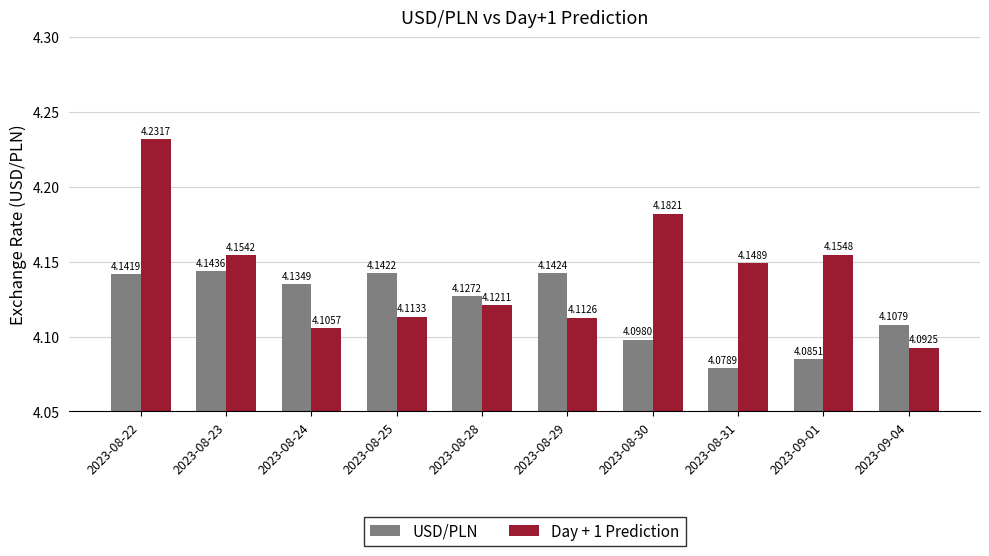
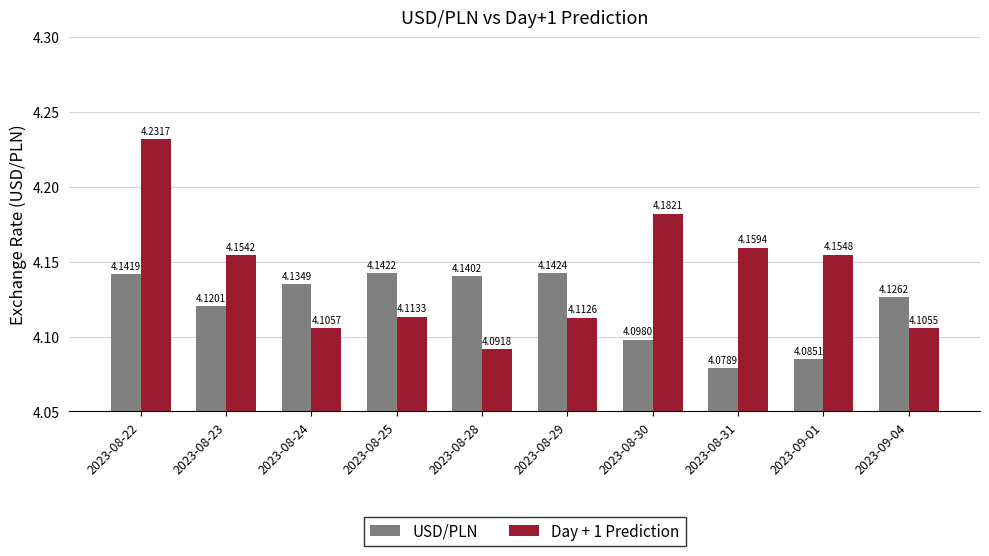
USD/PLN, 2023-08-23: 4.1436 -> 4.1201
USD/PLN, 2023-08-28: 4.1272 -> 4.1402
Day + 1 Prediction, 2023-08-28: 4.1211 -> 4.0918
Day + 1 Prediction, 2023-08-31: 4.1489 -> 4.1594
USD/PLN, 2023-09-04: 4.1079 -> 4.1262
Day + 1 Prediction, 2023-09-04: 4.0925 -> 4.1055
